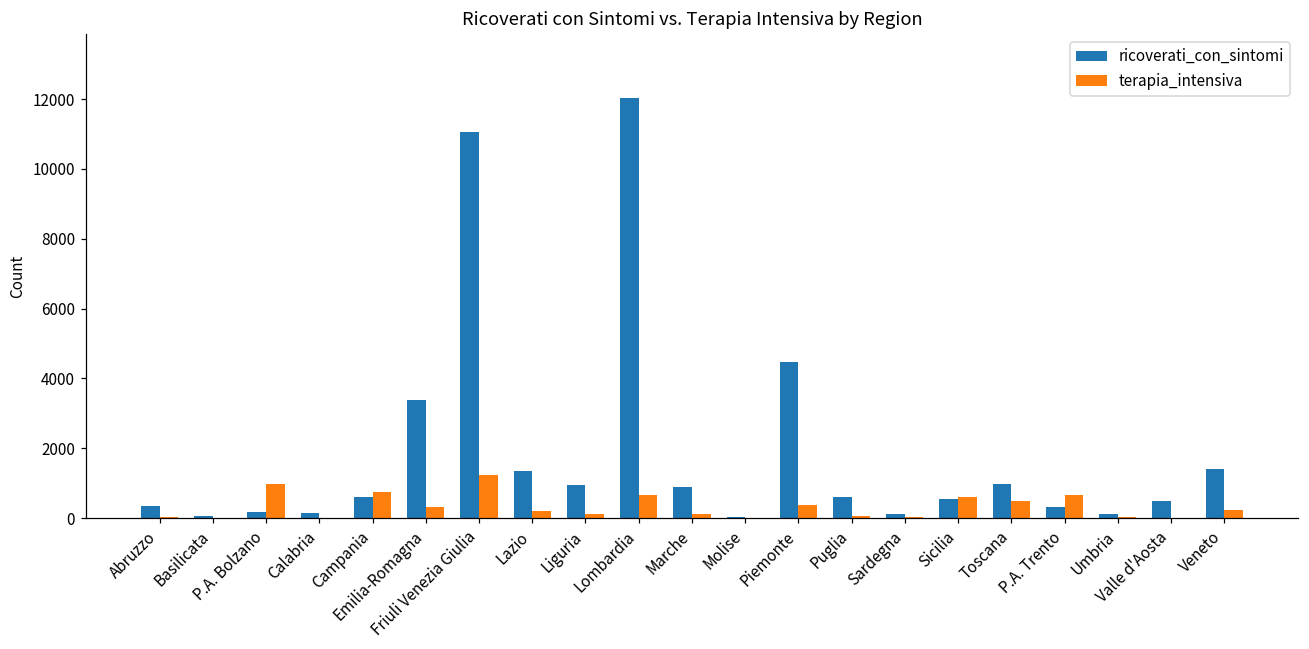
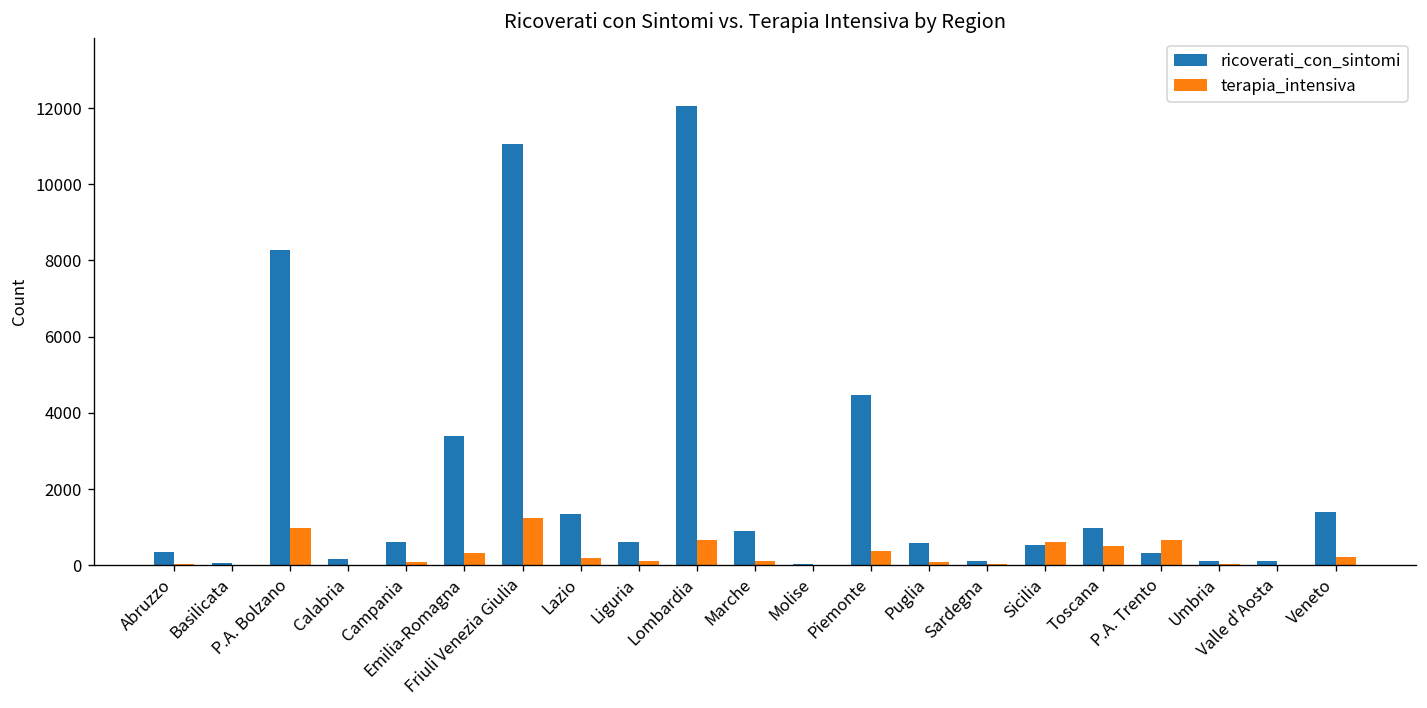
ricoverati_con_sintomi, P.A. Bolzano: 200 -> 8300
terapia_intensiva, Campania: 700 -> 100
ricoverati_con_sintomi, Liguria: 1000 -> 600
ricoverati_con_sintomi, Valle d'Aosta: 500 -> 100
